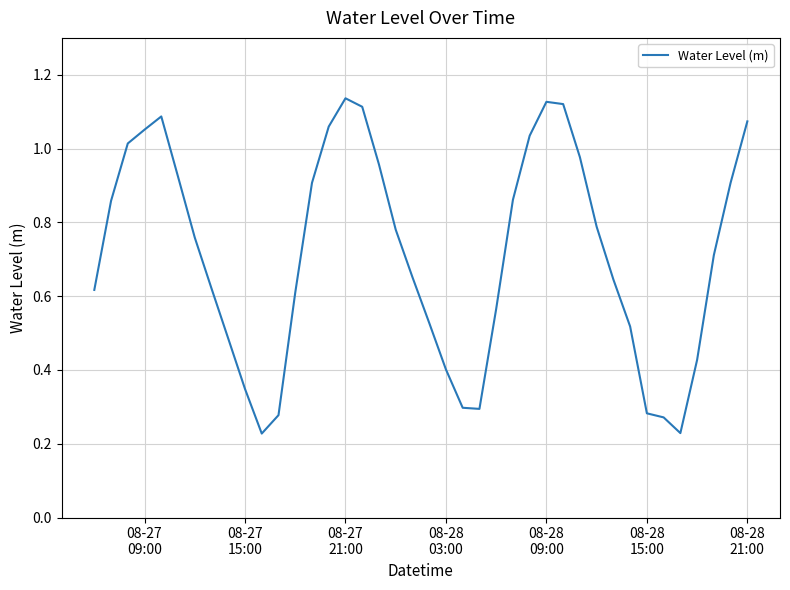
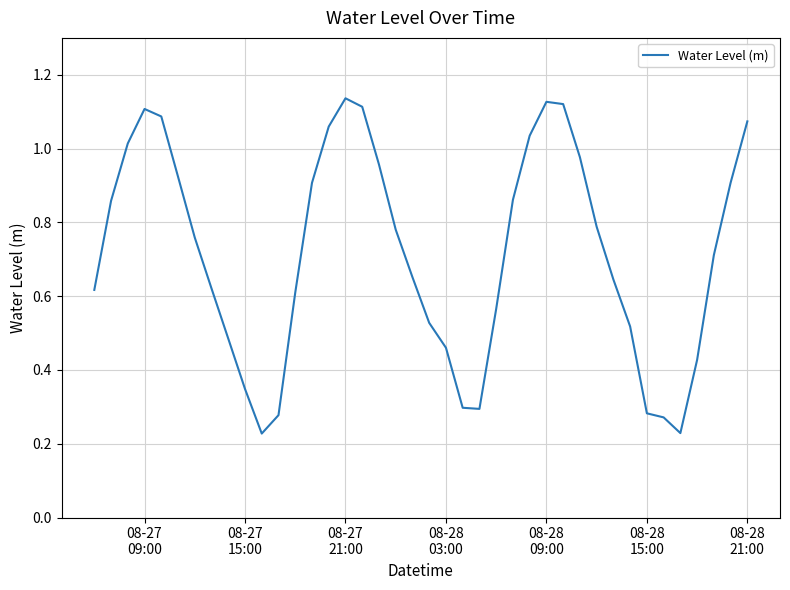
08-27 09:00: 1.05 -> 1.11
08-28 03:00: 0.40 -> 0.46
